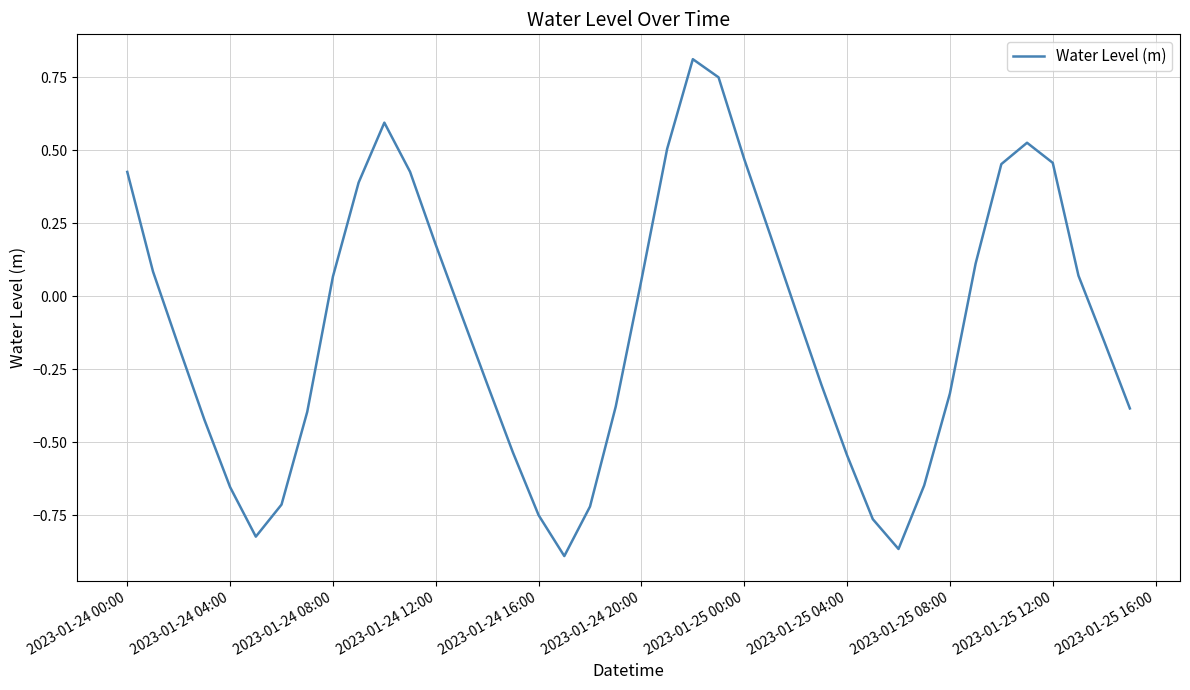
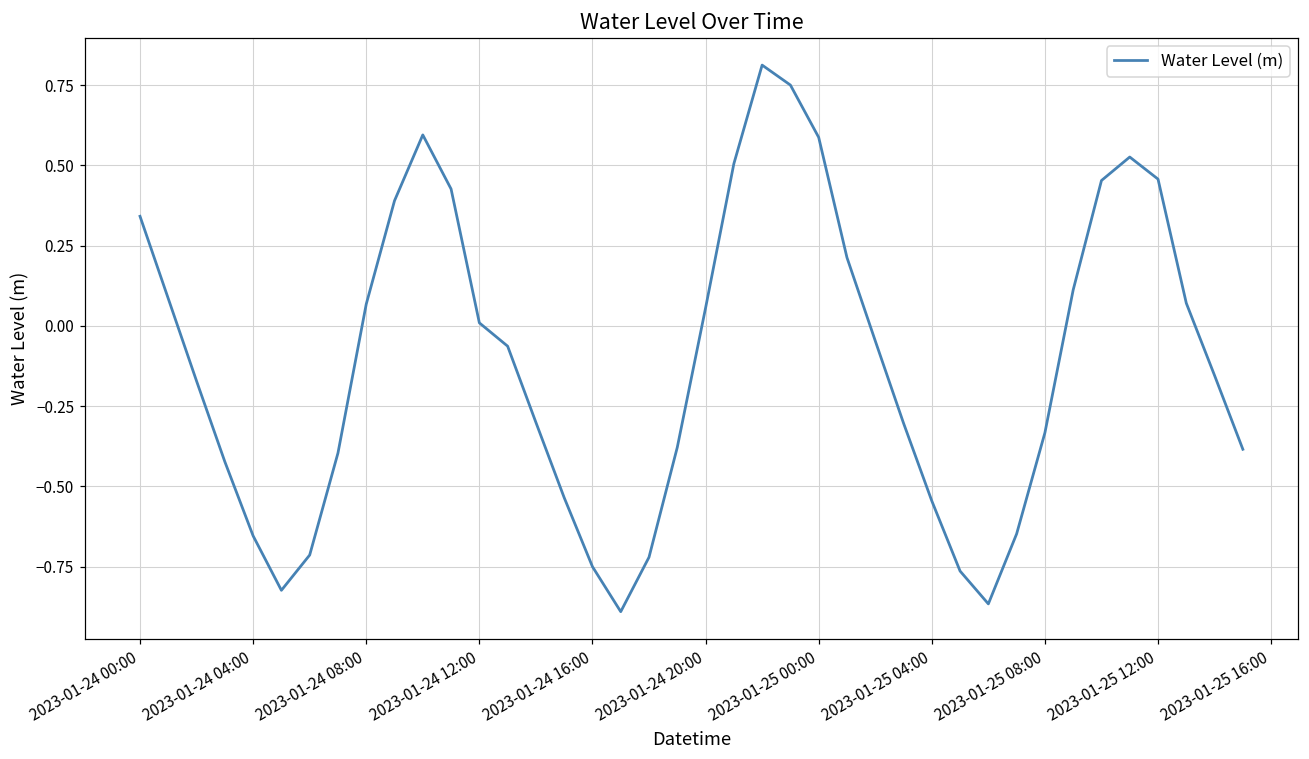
2023-01-24 00:00: 0.43 -> 0.34
2023-01-24 12:00: 0.18 -> 0.01
2023-01-25 00:00: 0.47 -> 0.59
